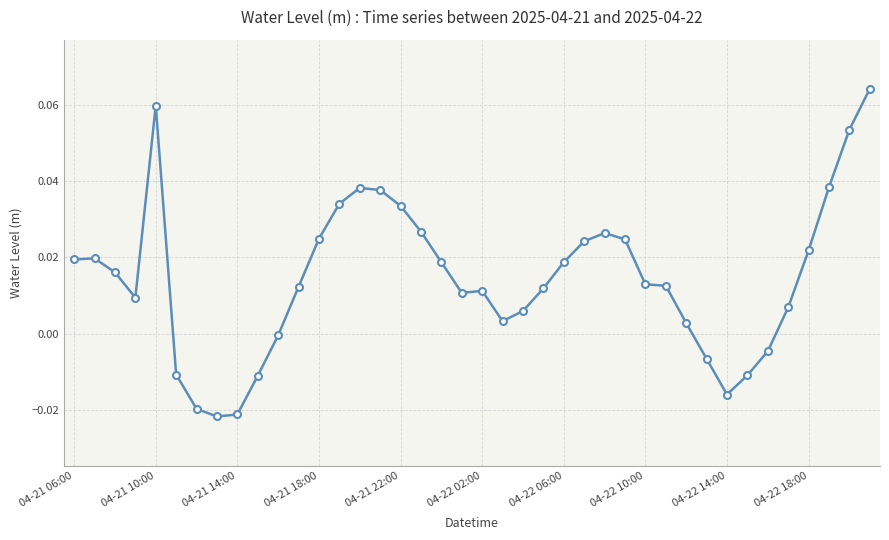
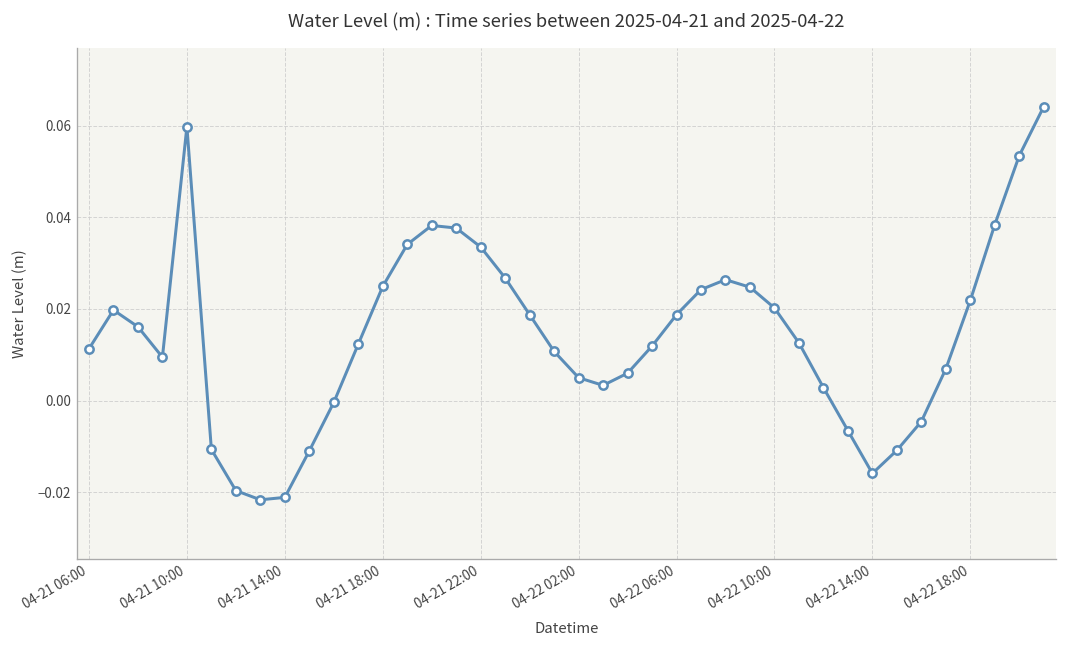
04-21 06:00: 0.019 -> 0.011
04-22 02:00: 0.011 -> 0.005
04-22 10:00: 0.013 -> 0.020
